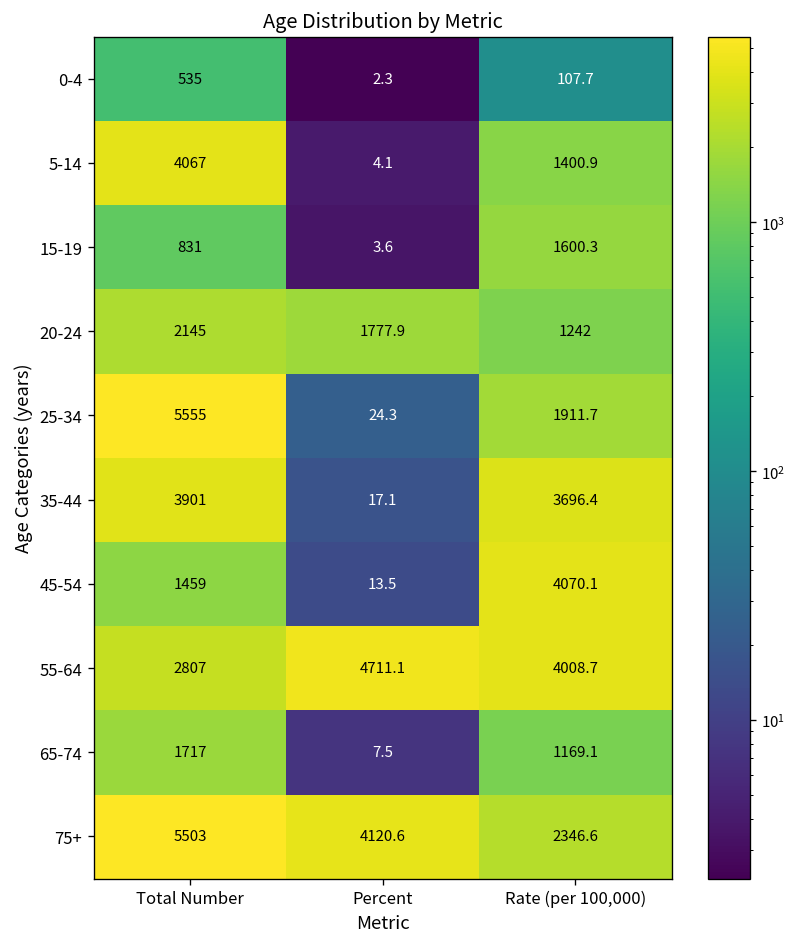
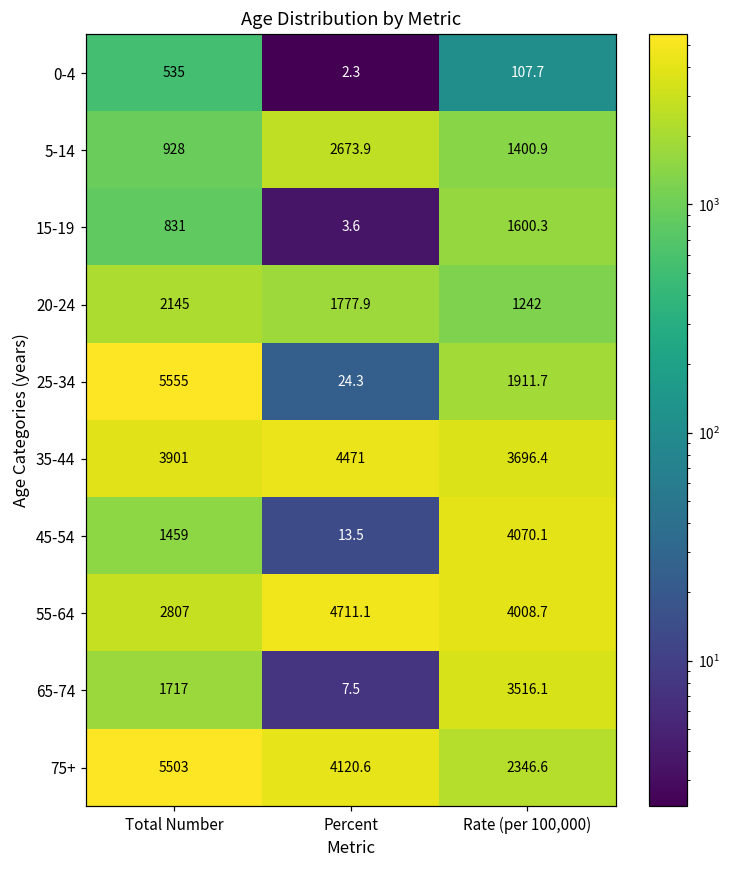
5-14, Total Number: 4067 -> 928
5-14, Percent: 4.1 -> 2673.9
35-44, Percent: 17.1 -> 4471
65-74, Rate (per 100,000): 1169.1 -> 3516.1
